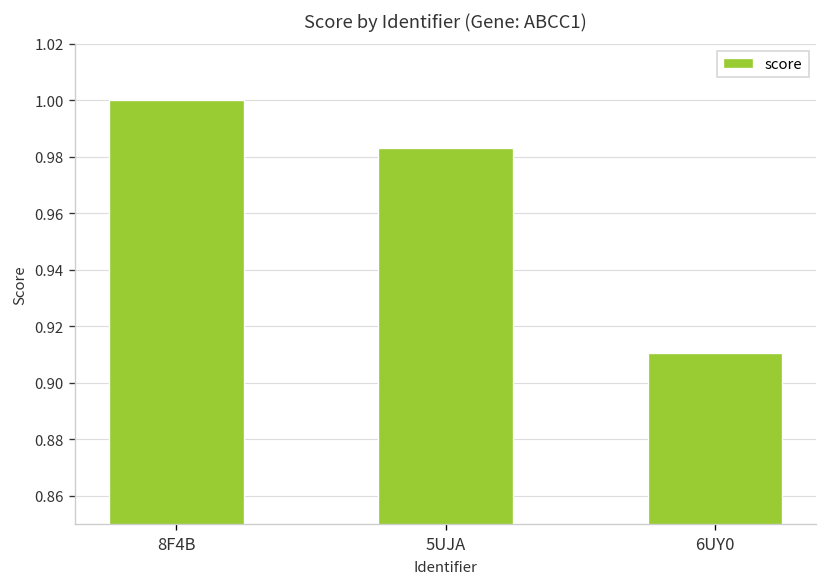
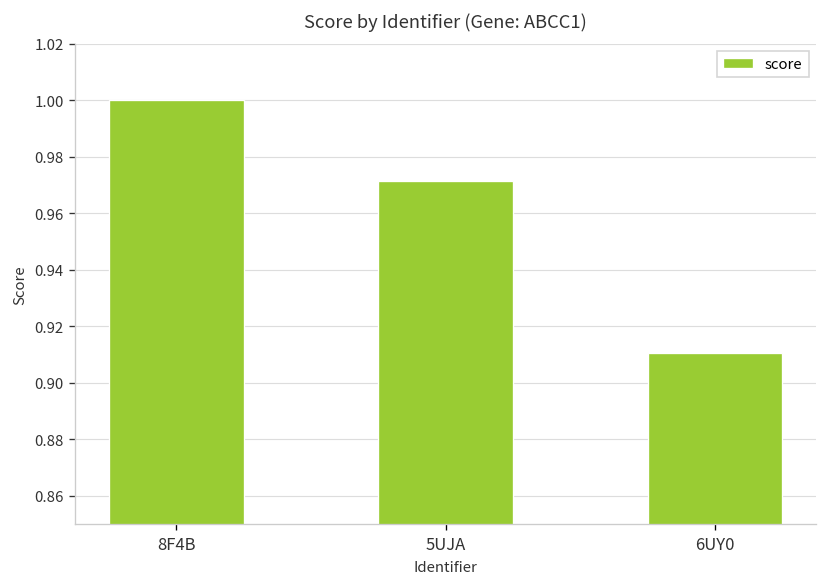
5UJA: 0.983 -> 0.971
